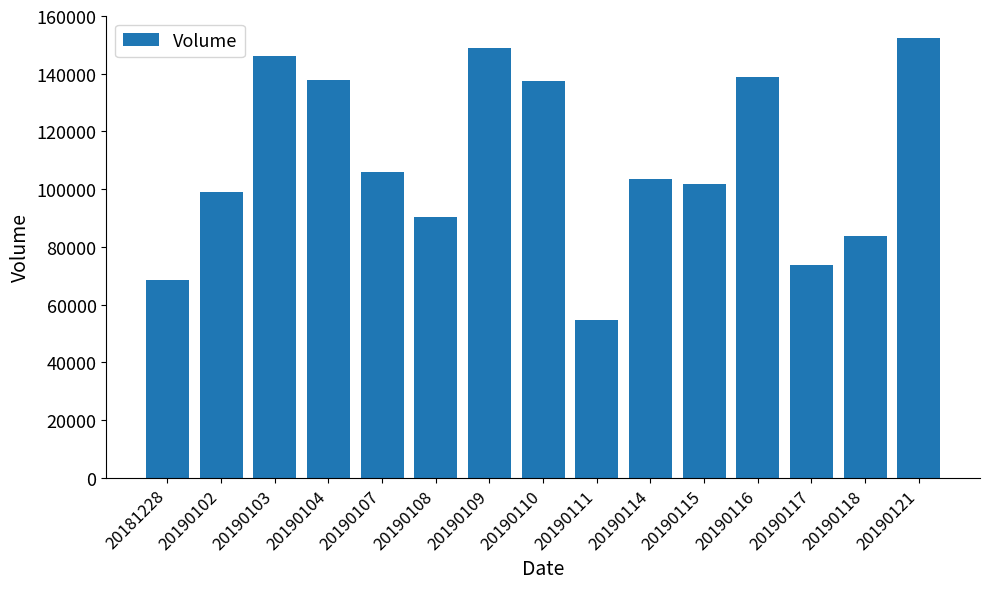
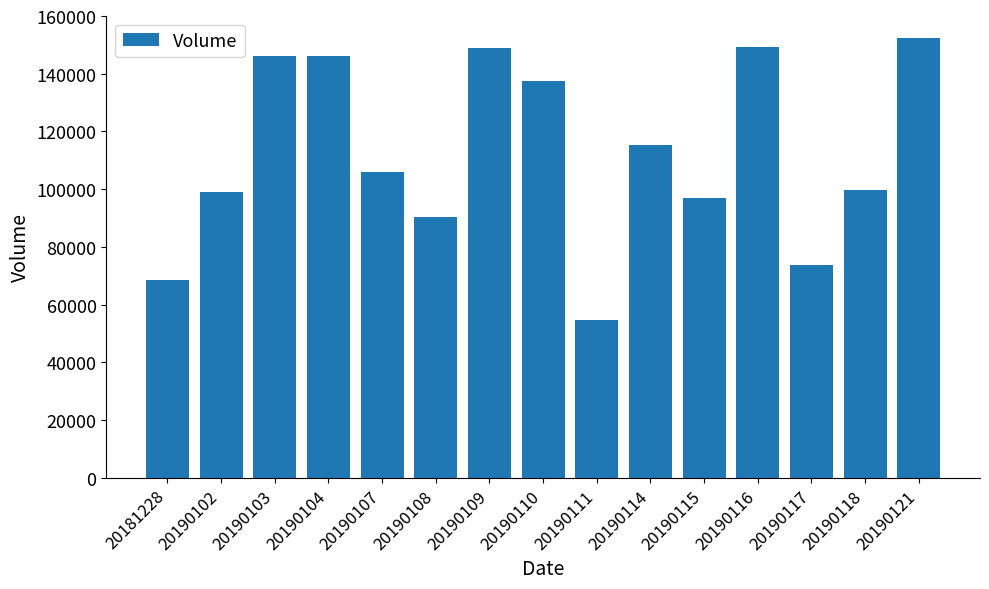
20190104: 138000 -> 146000
20190114: 104000 -> 115000
20190115: 102000 -> 97000
20190116: 139000 -> 149000
20190118: 84000 -> 100000
